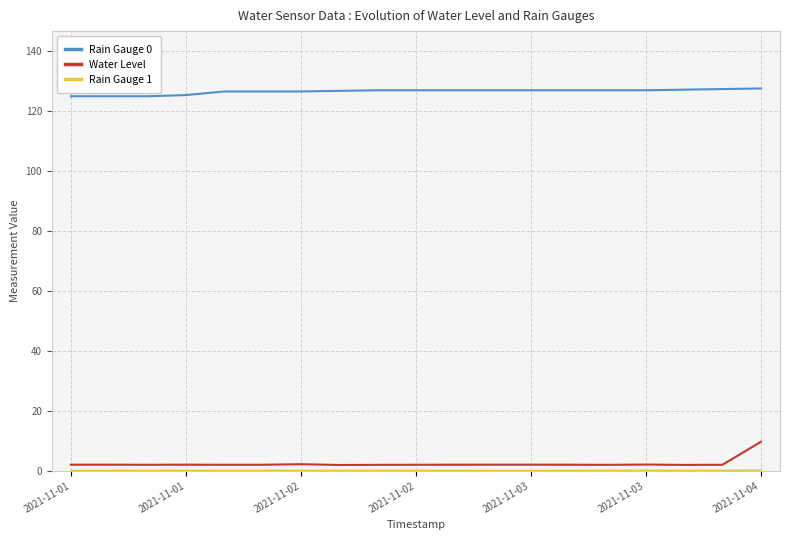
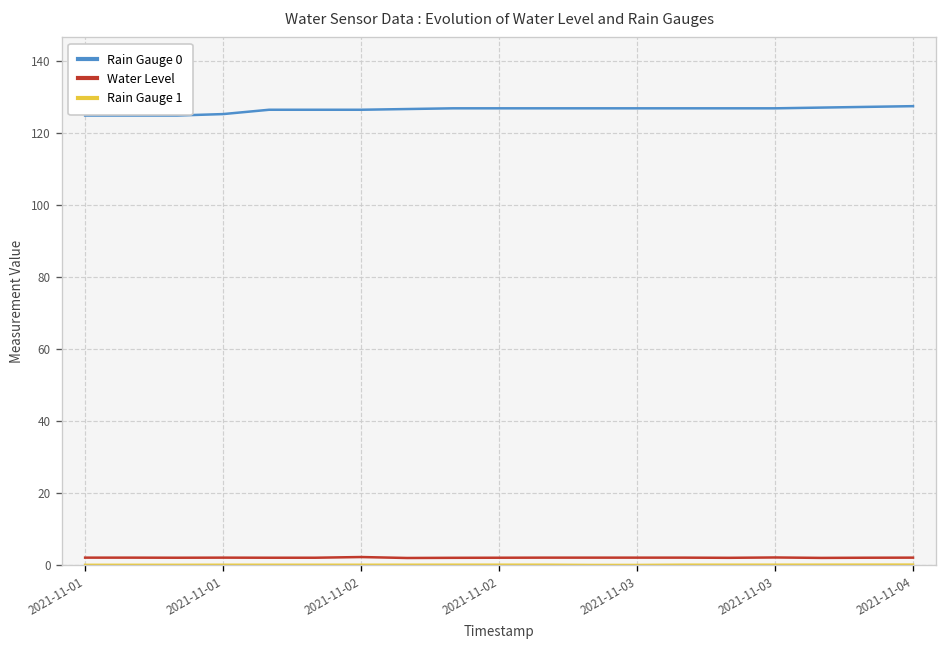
Water Level, 2021-11-04: 10 -> 2
